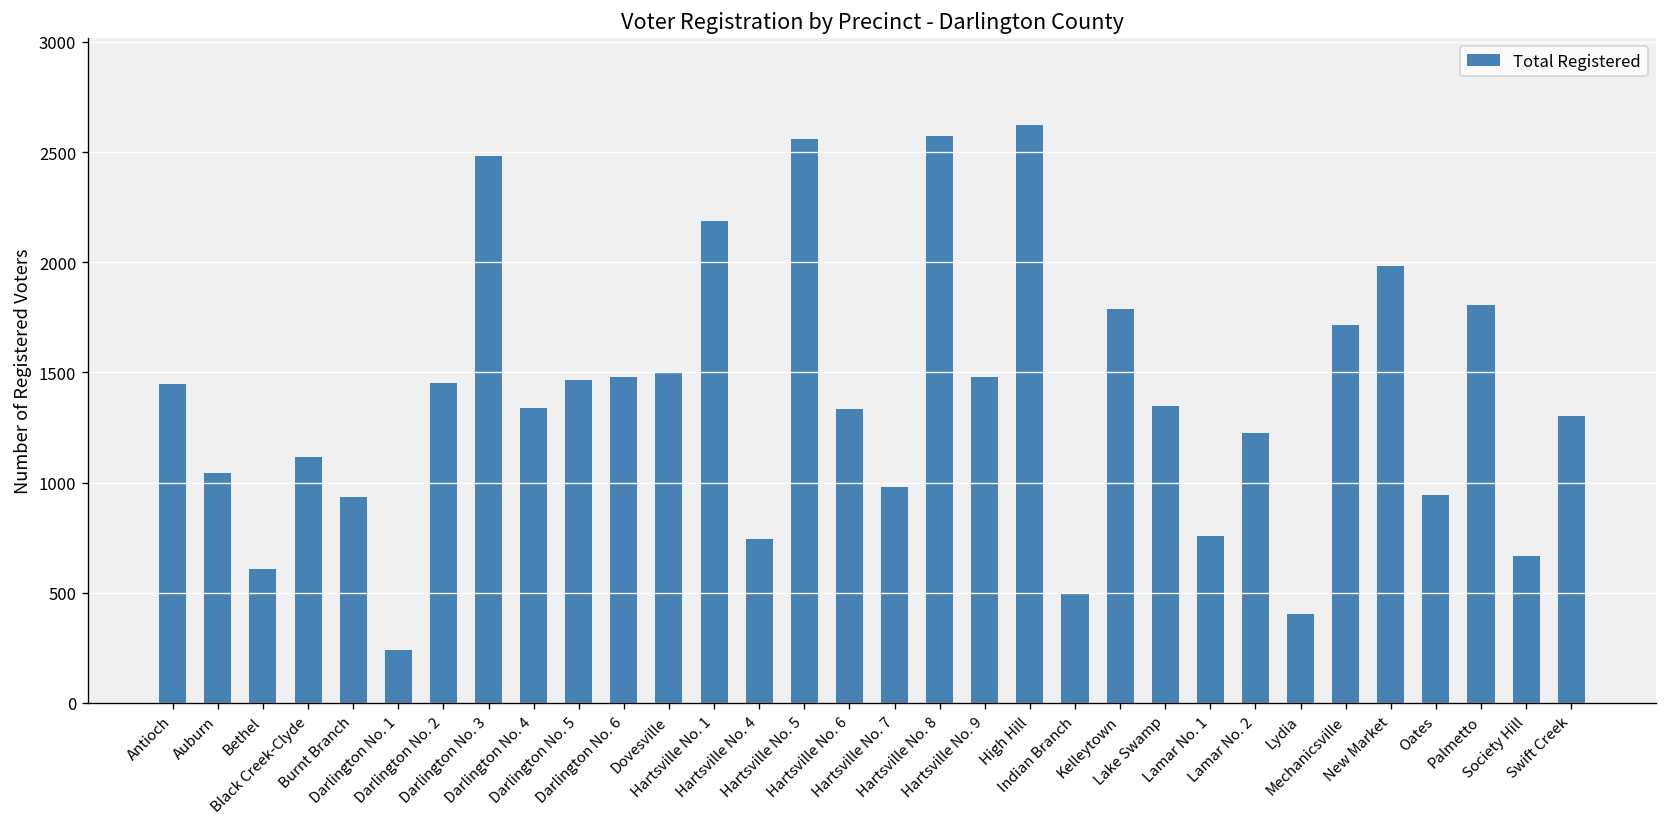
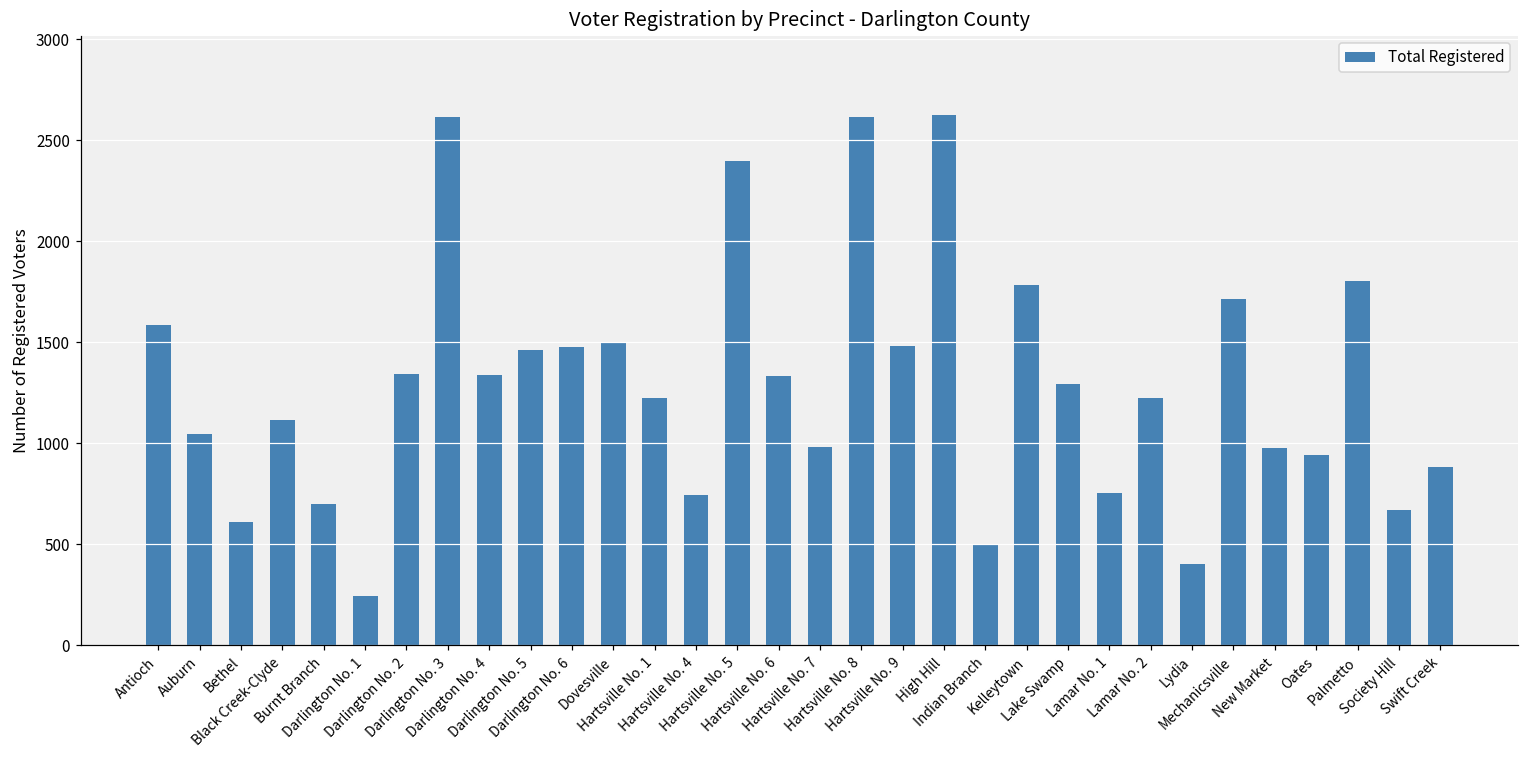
Antioch: 1450 -> 1590
Burnt Branch: 940 -> 700
Darlington No. 2: 1450 -> 1340
Darlington No. 3: 2480 -> 2620
Hartsville No. 1: 2190 -> 1220
Hartsville No. 5: 2560 -> 2400
Hartsville No. 8: 2570 -> 2620
Lake Swamp: 1350 -> 1290
New Market: 1990 -> 980
Swift Creek: 1300 -> 880
